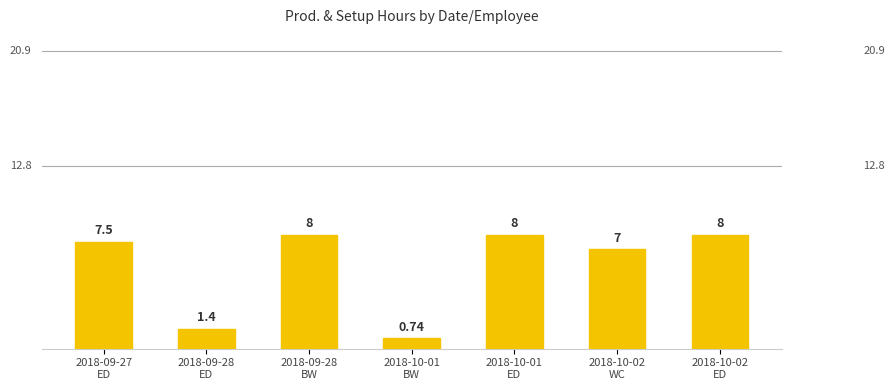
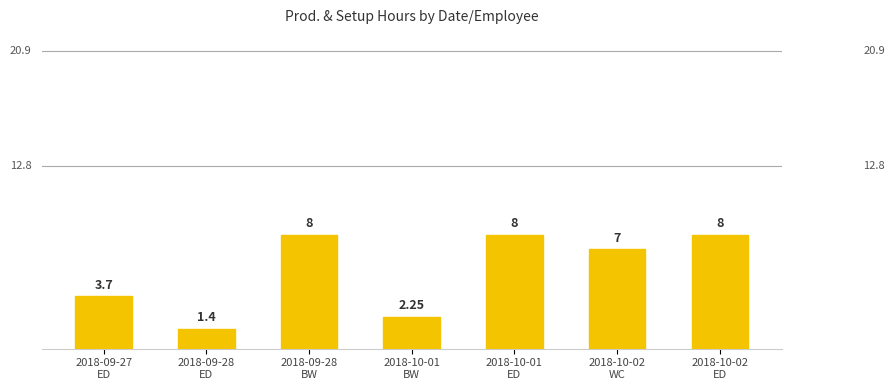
2018-09-27 ED: 7.5 -> 3.7
2018-10-01 BW: 0.74 -> 2.25
